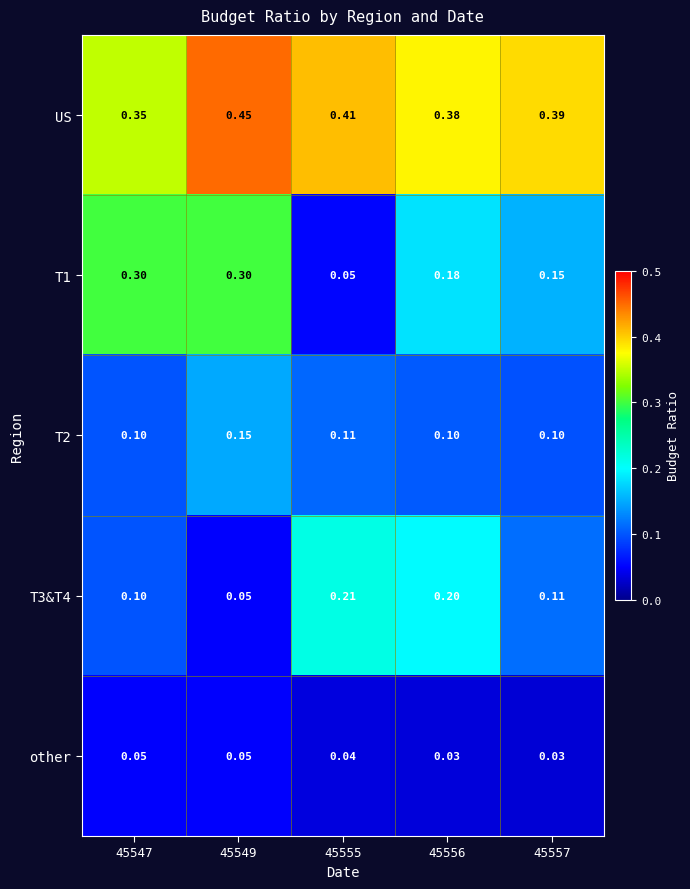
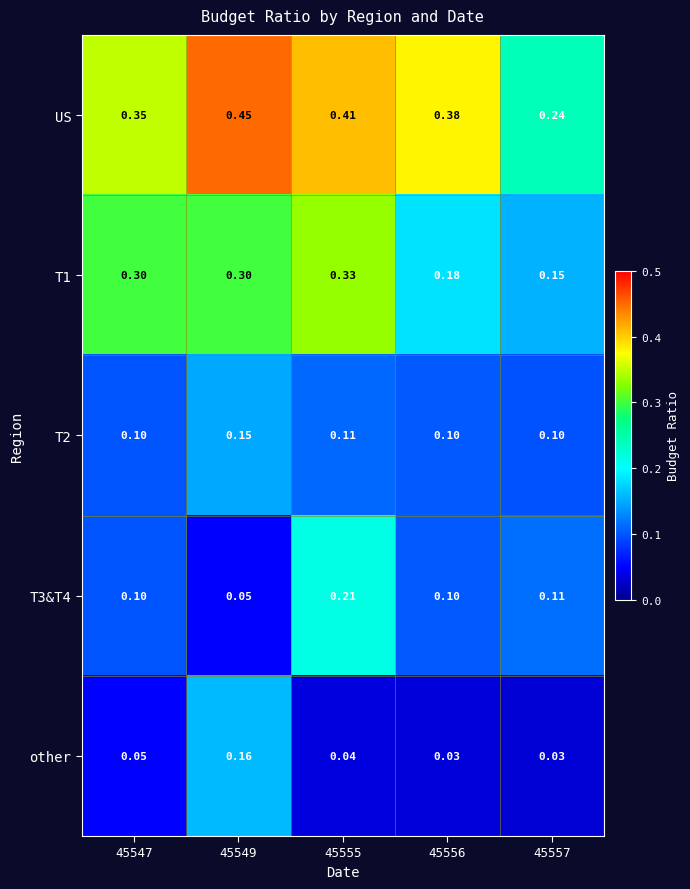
US, 45557: 0.39 -> 0.24
T1, 45555: 0.05 -> 0.33
T3&T4, 45556: 0.20 -> 0.10
other, 45549: 0.05 -> 0.16
